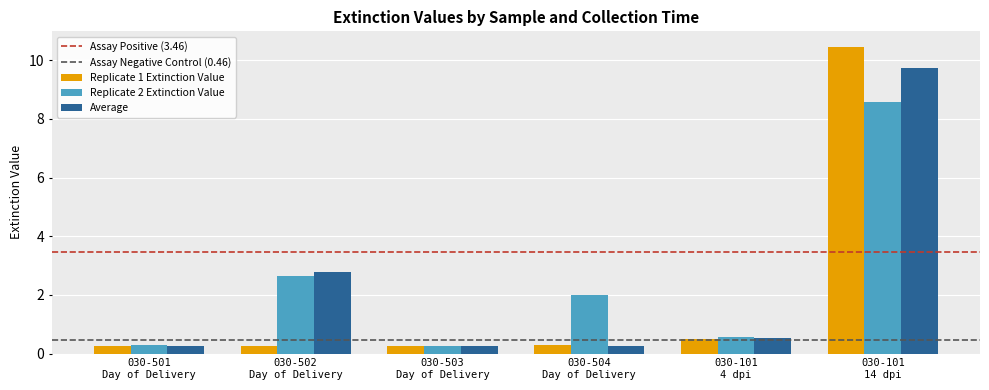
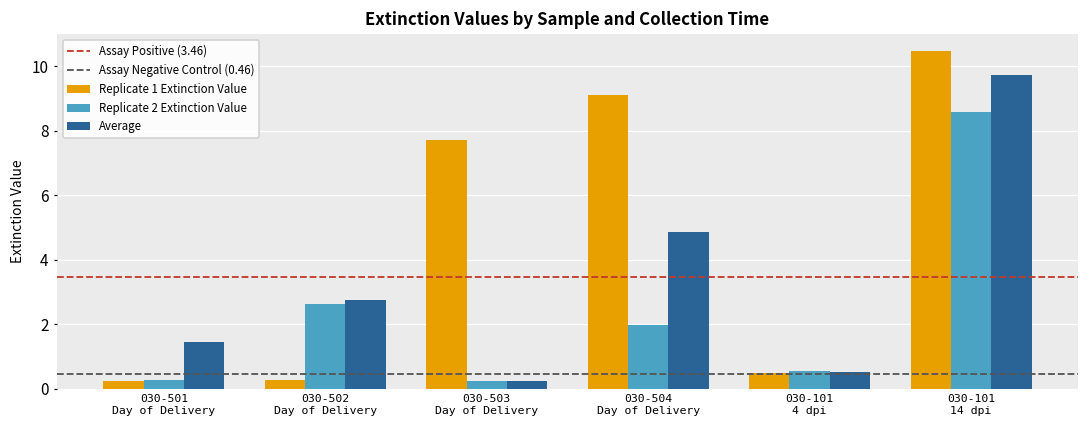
Average, 030-501 Day of Delivery: 0.3 -> 1.5
Replicate 1 Extinction Value, 030-503 Day of Delivery: 0.3 -> 7.7
Replicate 1 Extinction Value, 030-504 Day of Delivery: 0.3 -> 9.1
Average, 030-504 Day of Delivery: 0.3 -> 4.9
